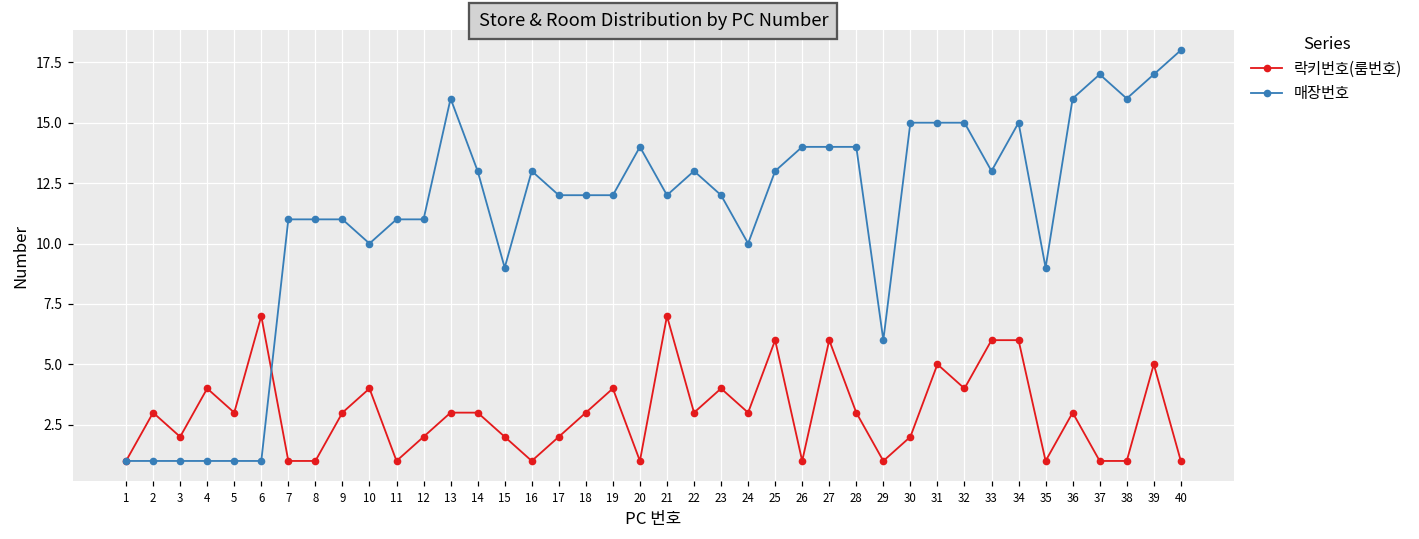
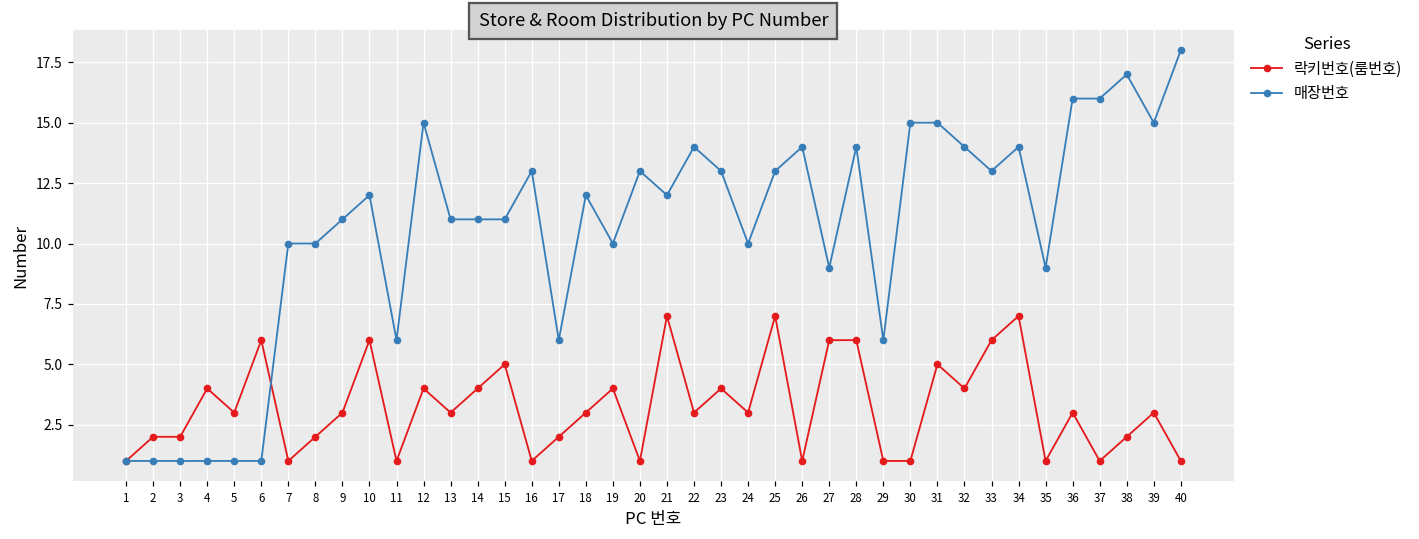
락키번호(룸번호), 2: 3 -> 2
락키번호(룸번호), 6: 7 -> 6
매장번호, 7: 11 -> 10
락키번호(룸번호), 8: 1 -> 2
매장번호, 8: 11 -> 10
락키번호(룸번호), 10: 4 -> 6
매장번호, 10: 10 -> 12
매장번호, 11: 11 -> 6
락키번호(룸번호), 12: 2 -> 4
매장번호, 12: 11 -> 15
매장번호, 13: 16 -> 11
락키번호(룸번호), 14: 3 -> 4
매장번호, 14: 13 -> 11
락키번호(룸번호), 15: 2 -> 5
매장번호, 15: 9 -> 11
매장번호, 17: 12 -> 6
매장번호, 19: 12 -> 10
매장번호, 20: 14 -> 13
매장번호, 22: 13 -> 14
매장번호, 23: 12 -> 13
락키번호(룸번호), 25: 6 -> 7
매장번호, 27: 14 -> 9
락키번호(룸번호), 28: 3 -> 6
락키번호(룸번호), 30: 2 -> 1
매장번호, 32: 15 -> 14
락키번호(룸번호), 34: 6 -> 7
매장번호, 34: 15 -> 14
매장번호, 37: 17 -> 16
락키번호(룸번호), 38: 1 -> 2
매장번호, 38: 16 -> 17
락키번호(룸번호), 39: 5 -> 3
매장번호, 39: 17 -> 15
